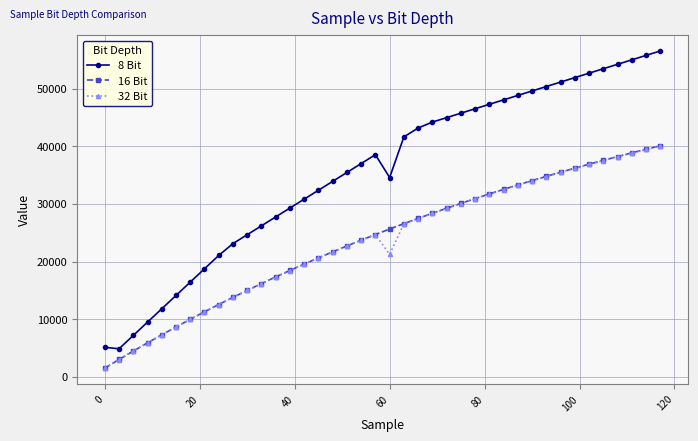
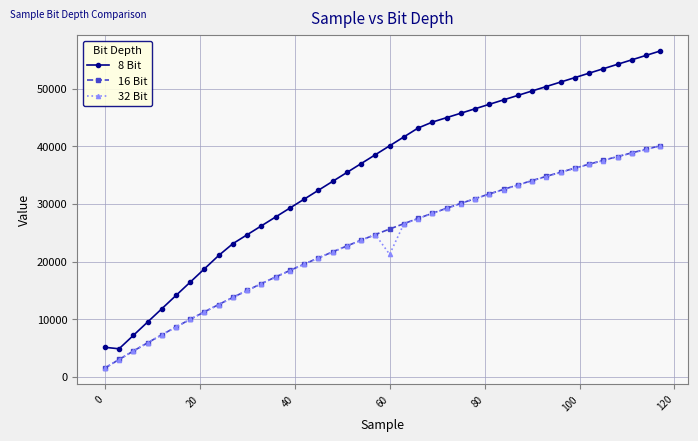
8 Bit, 60: 35000 -> 40000
